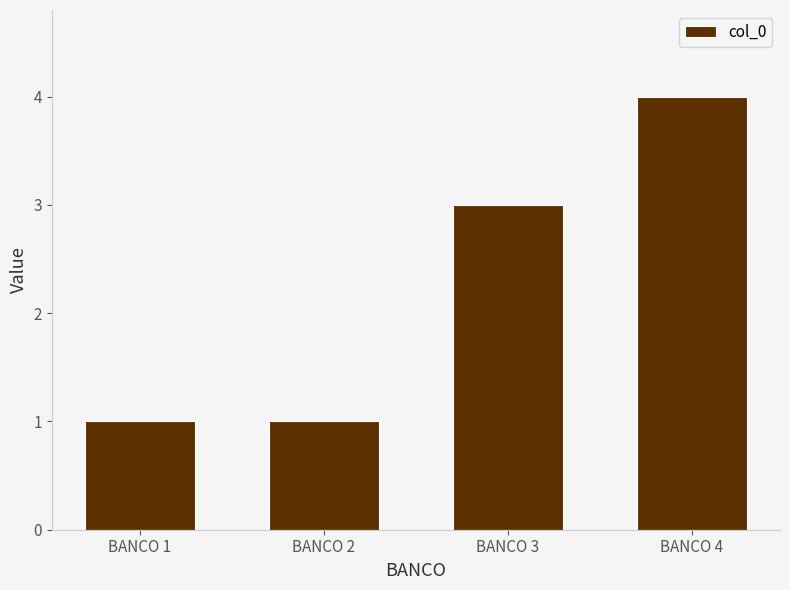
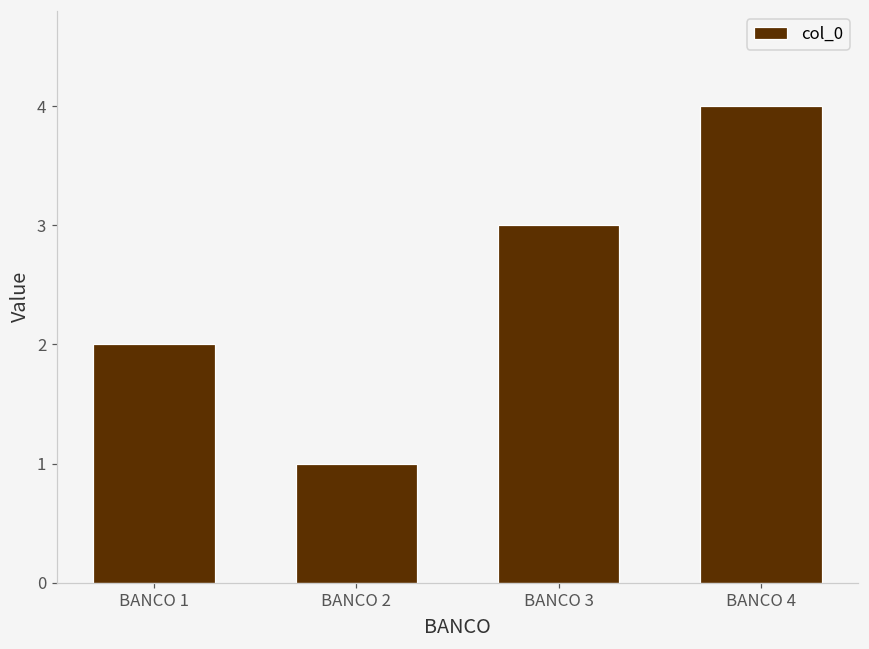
BANCO 1: 1 -> 2
